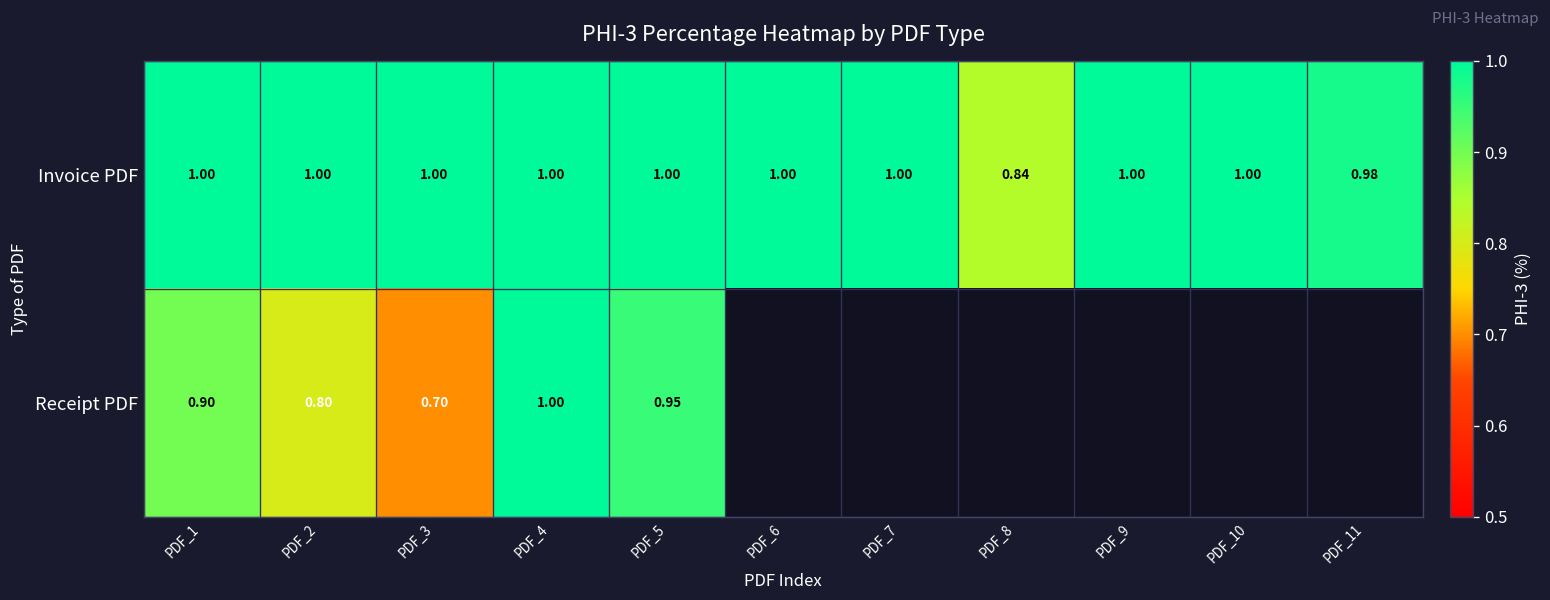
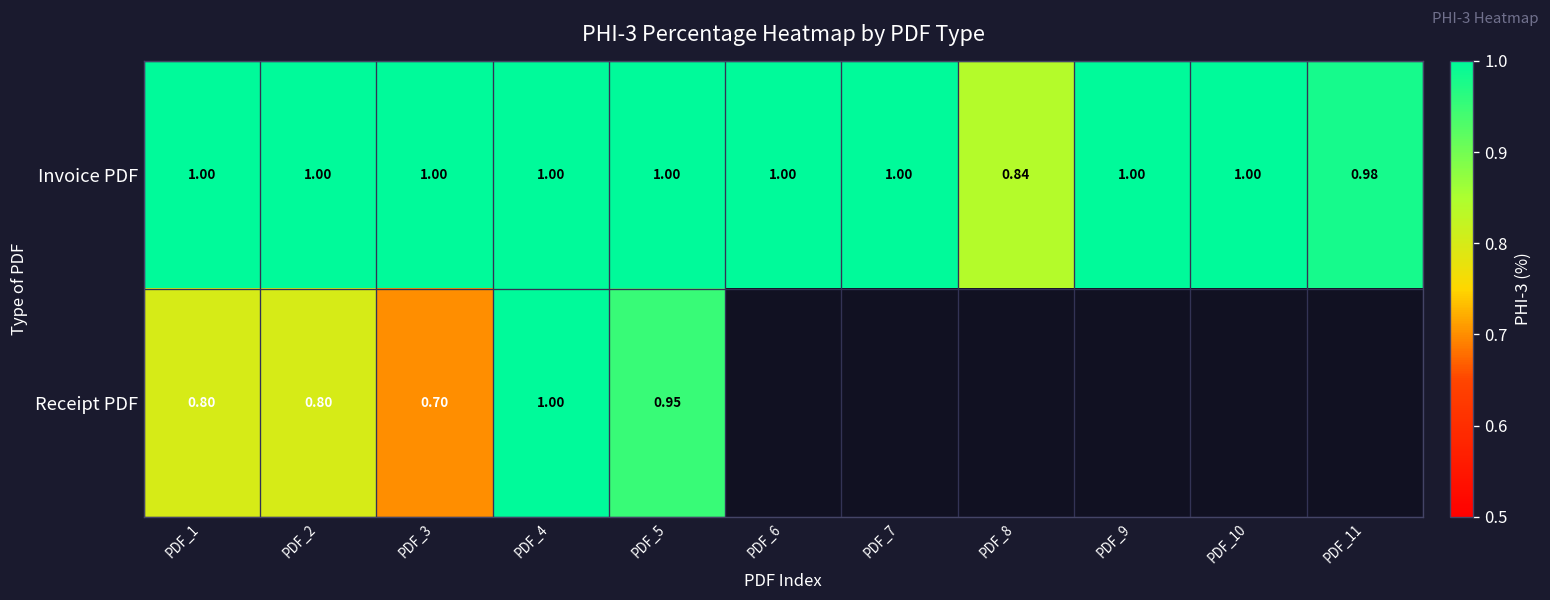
Receipt PDF, PDF_1: 0.90 -> 0.80
